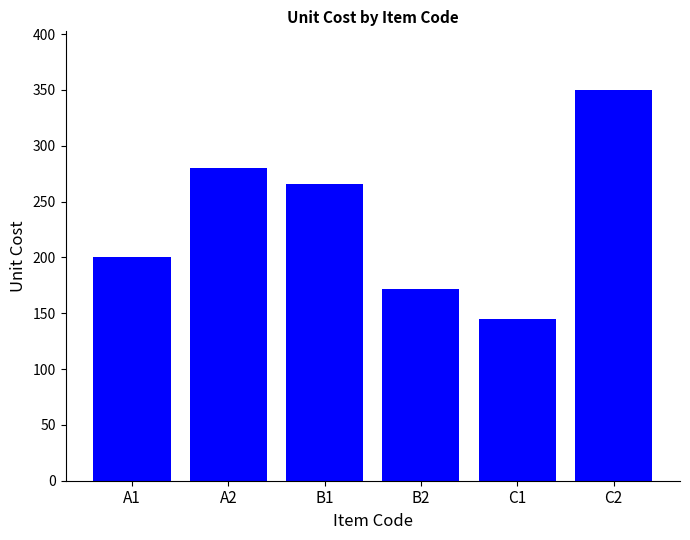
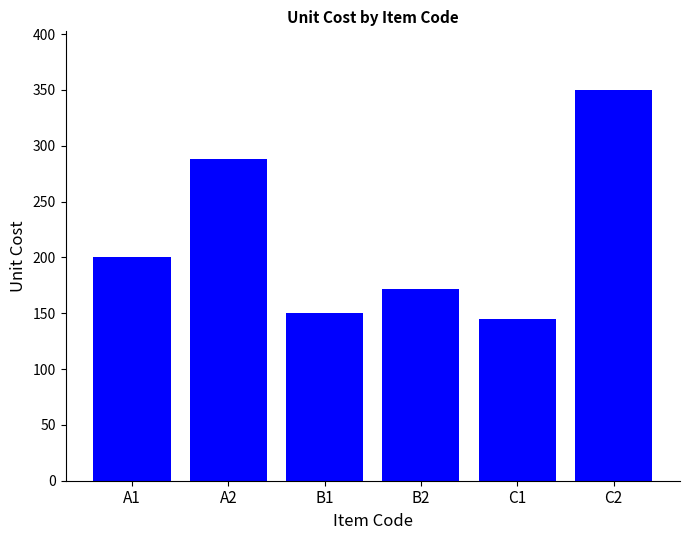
A2: 280 -> 288
B1: 266 -> 150
